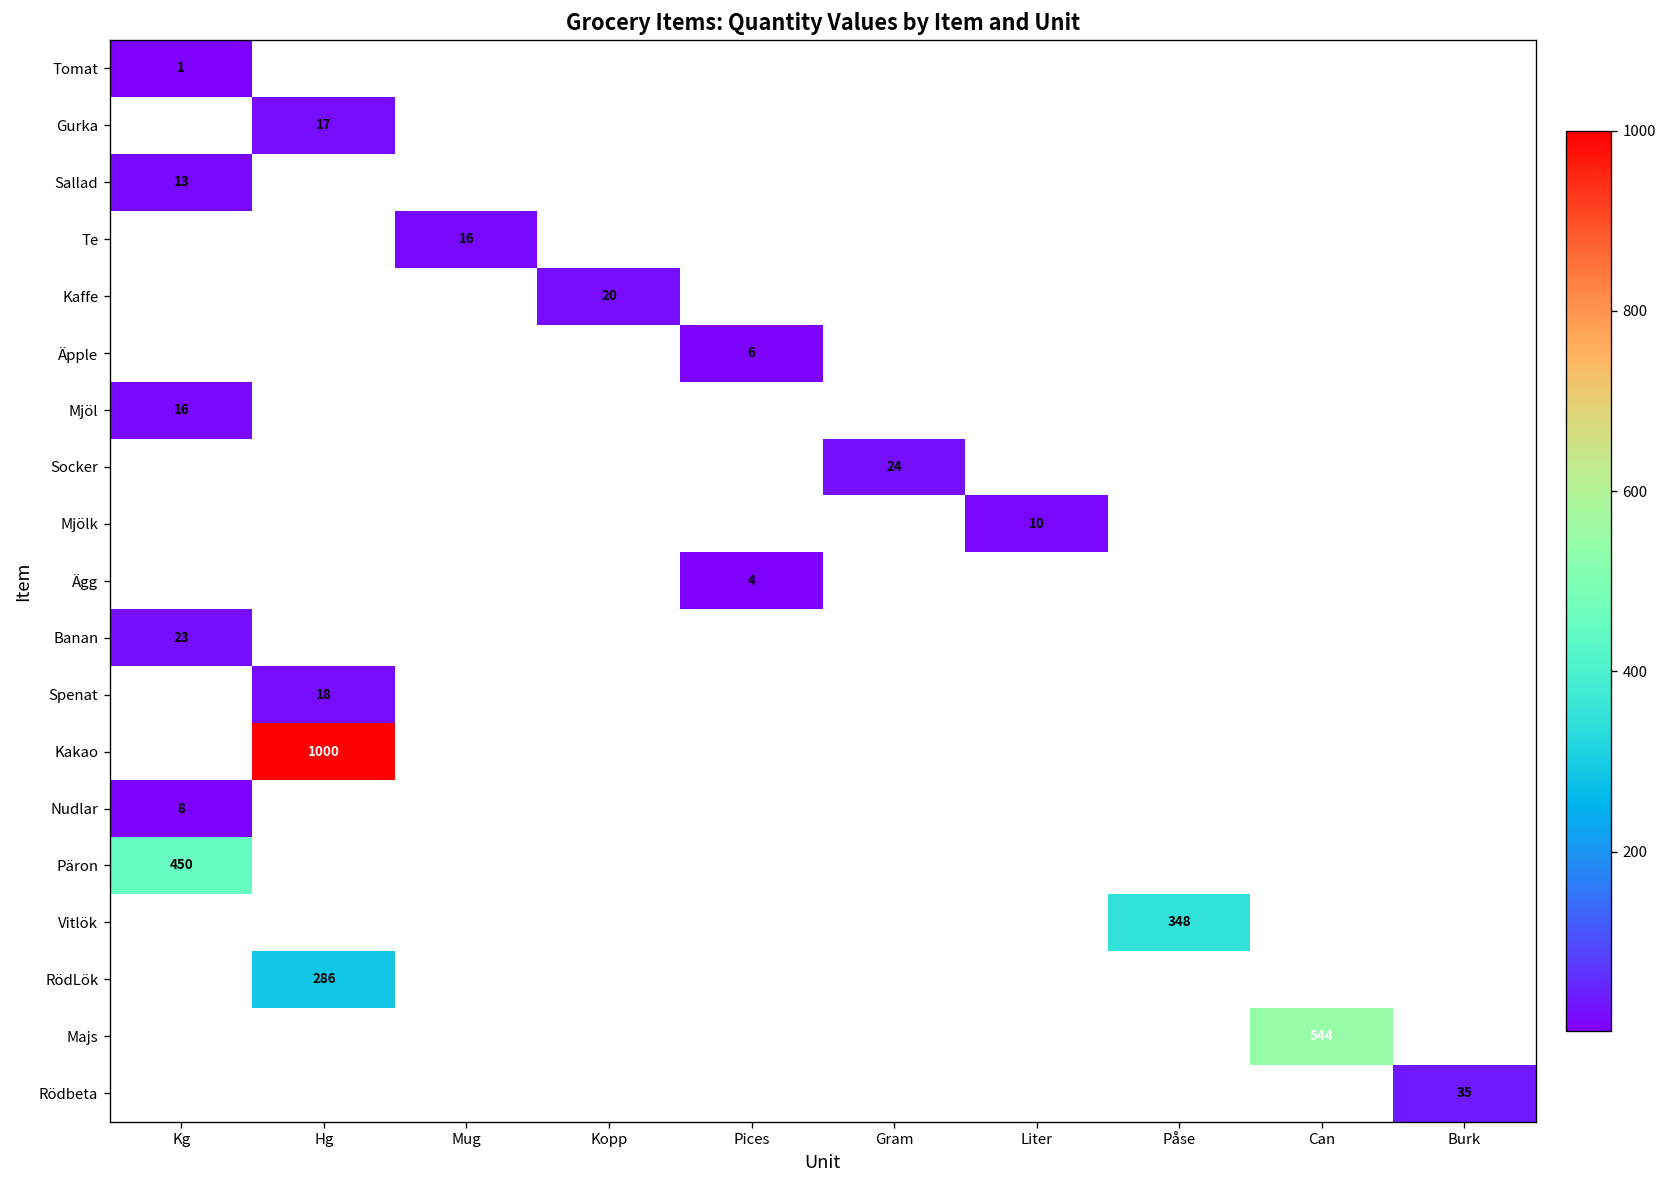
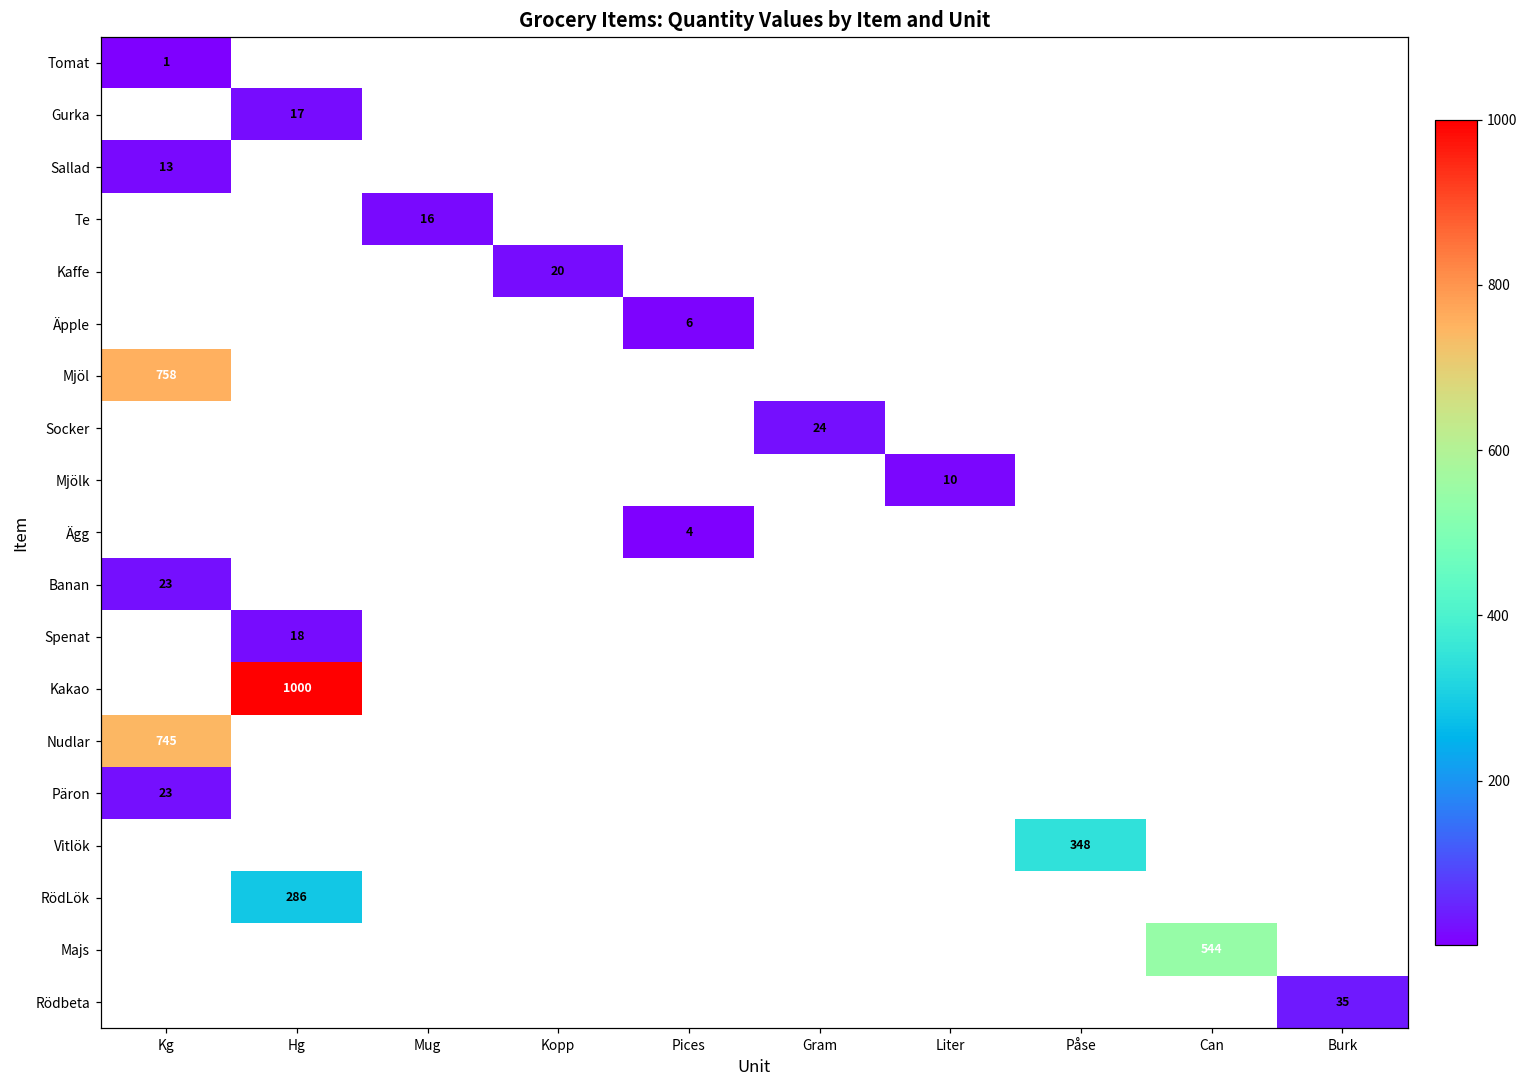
Mjöl, Kg: 16 -> 758
Nudlar, Kg: 8 -> 745
Päron, Kg: 450 -> 23
